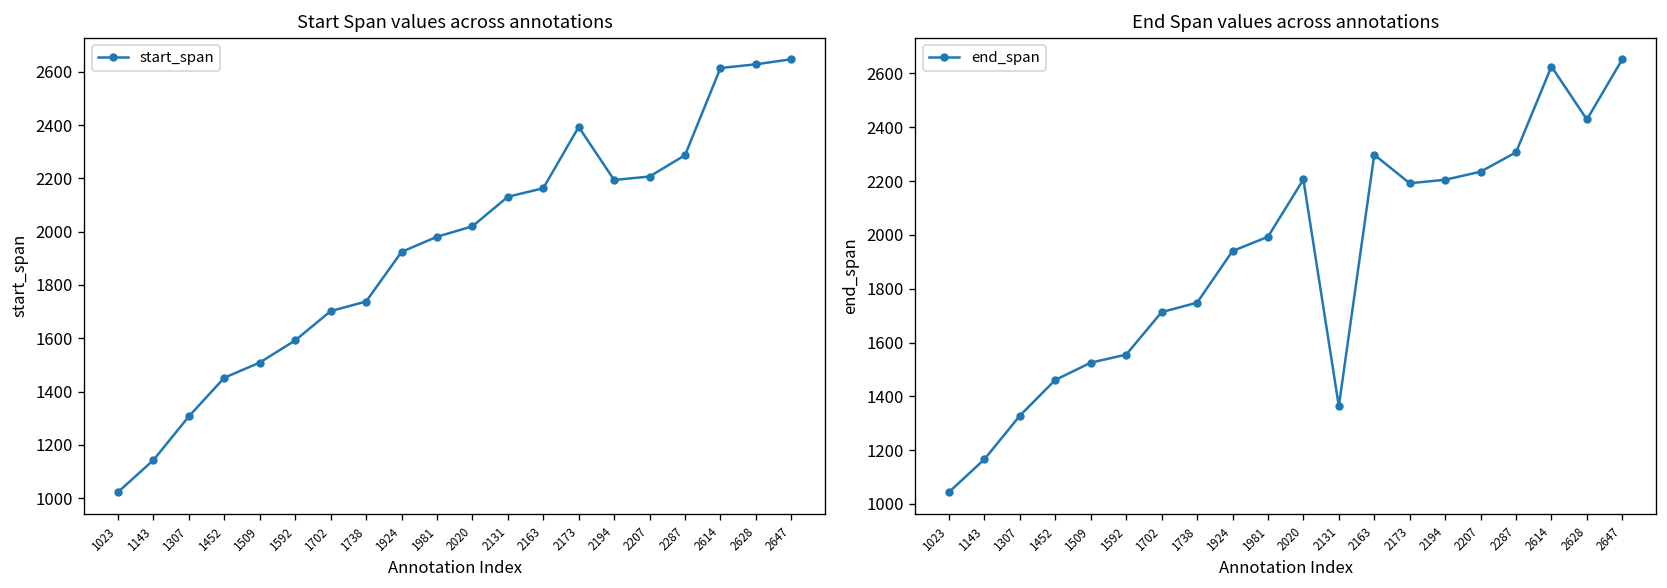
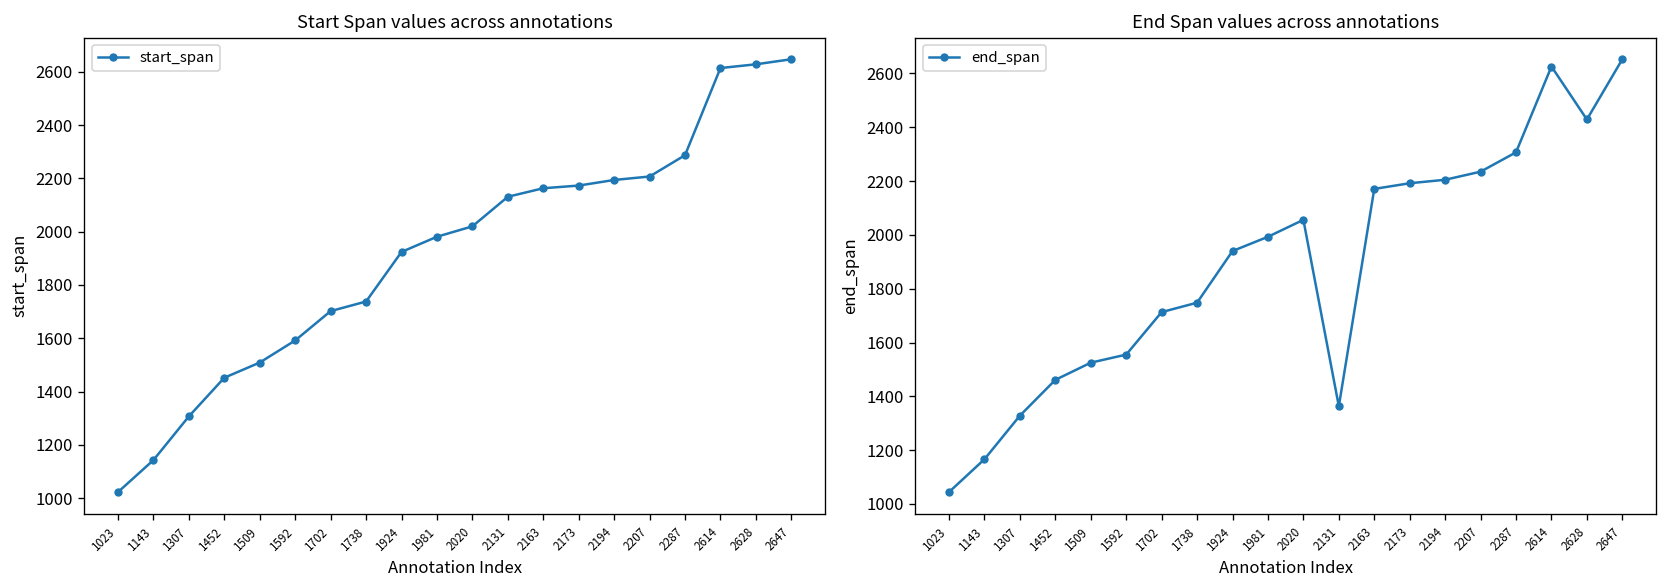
Start Span values across annotations, 2173: 2390 -> 2170
End Span values across annotations, 2020: 2210 -> 2060
End Span values across annotations, 2163: 2300 -> 2170
